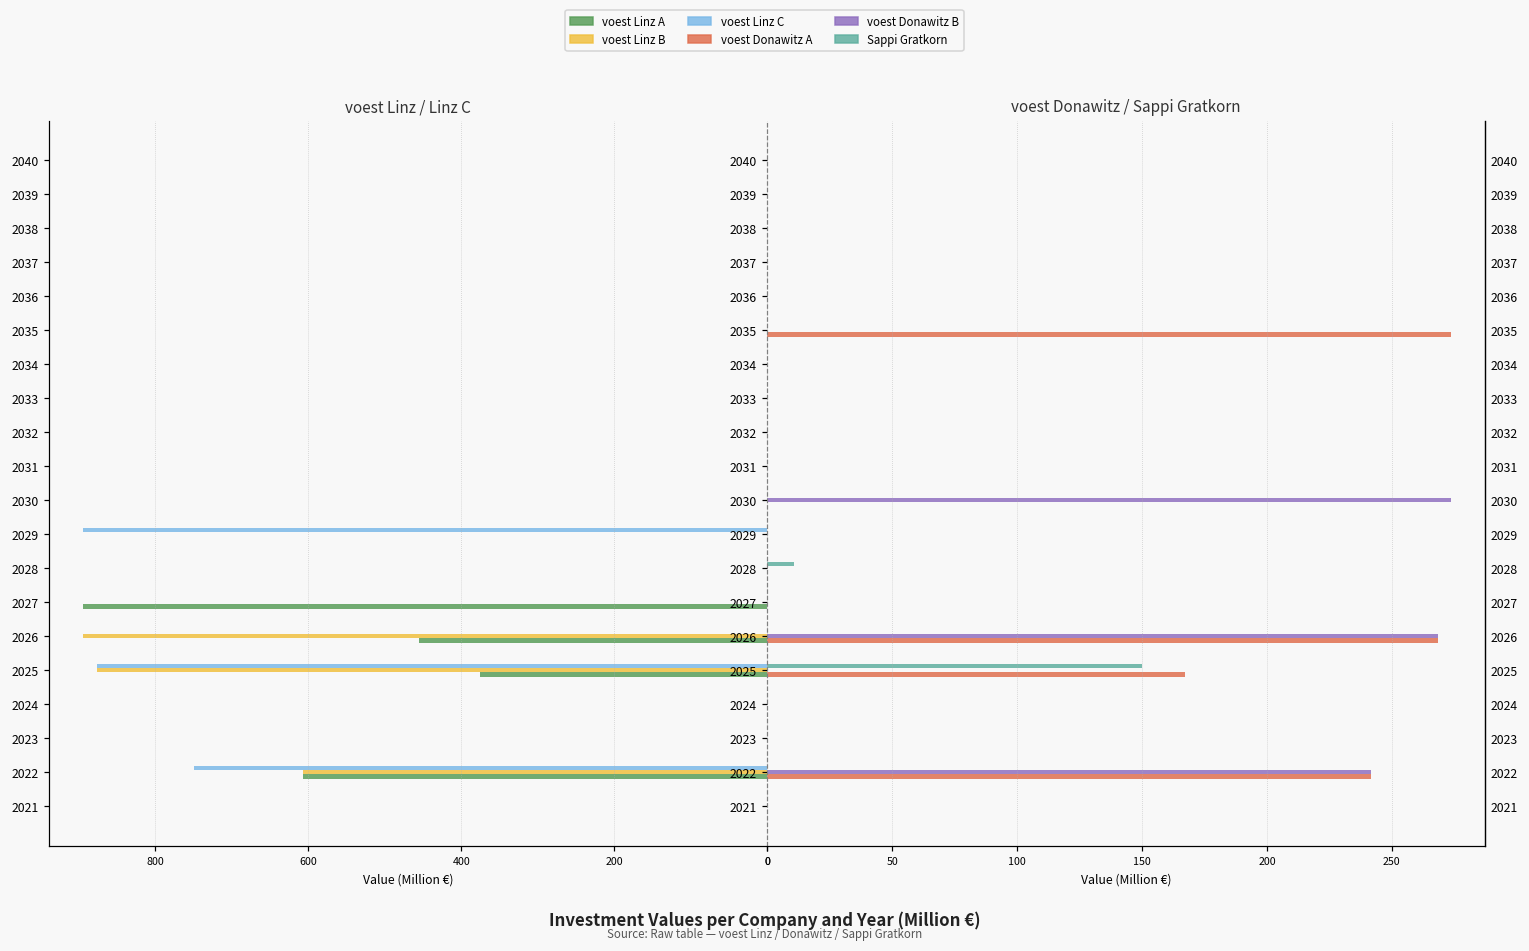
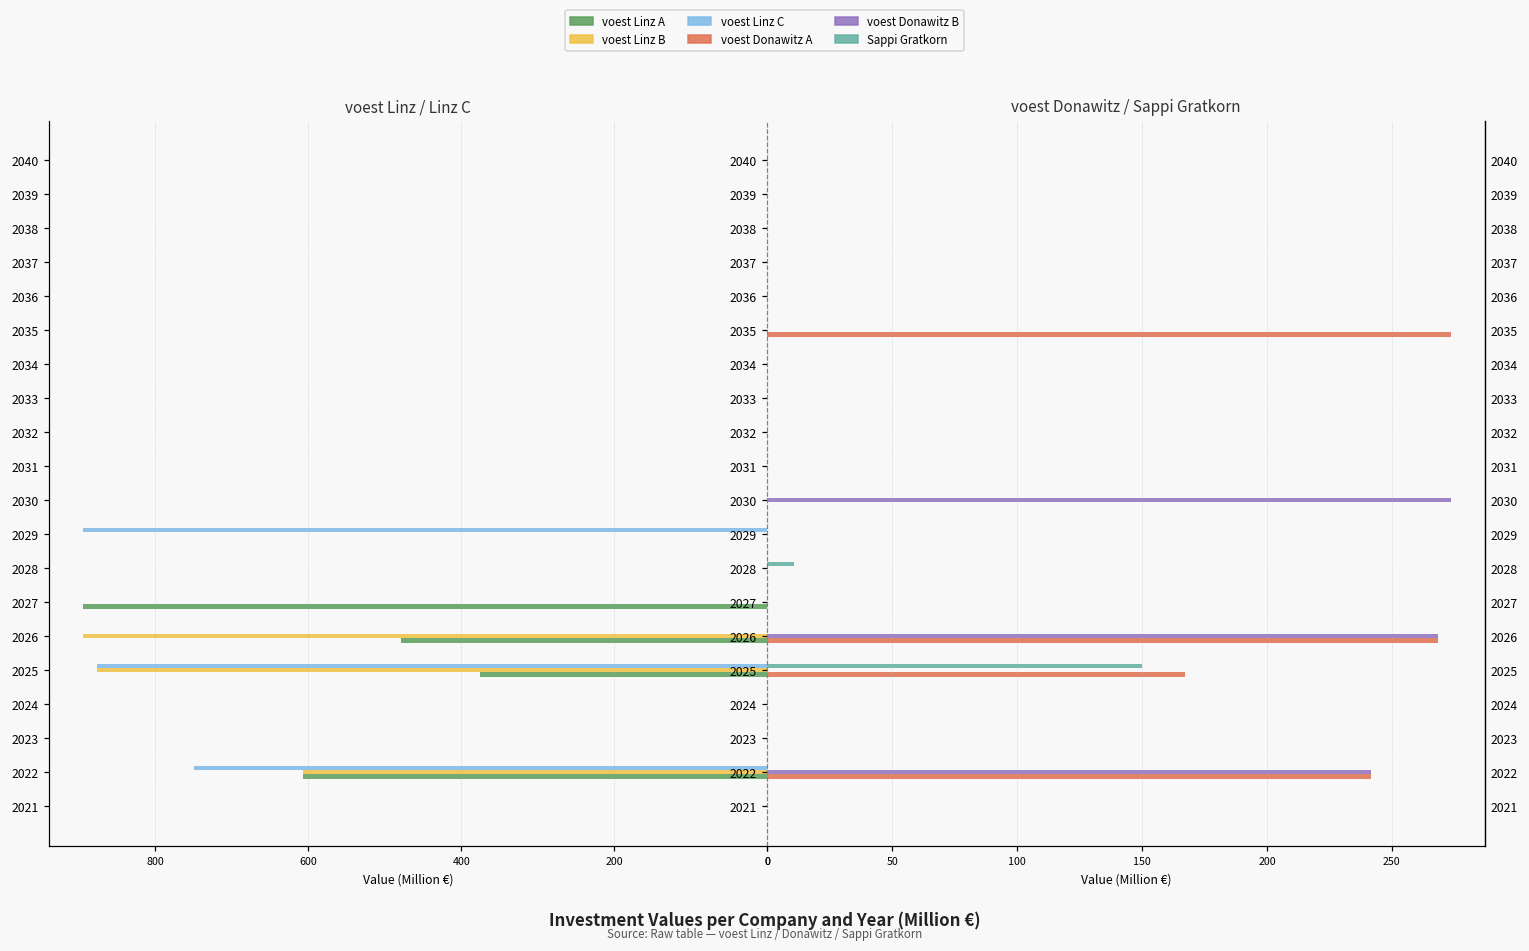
voest Linz / Linz C, voest Linz A, 2026: 460 -> 480
